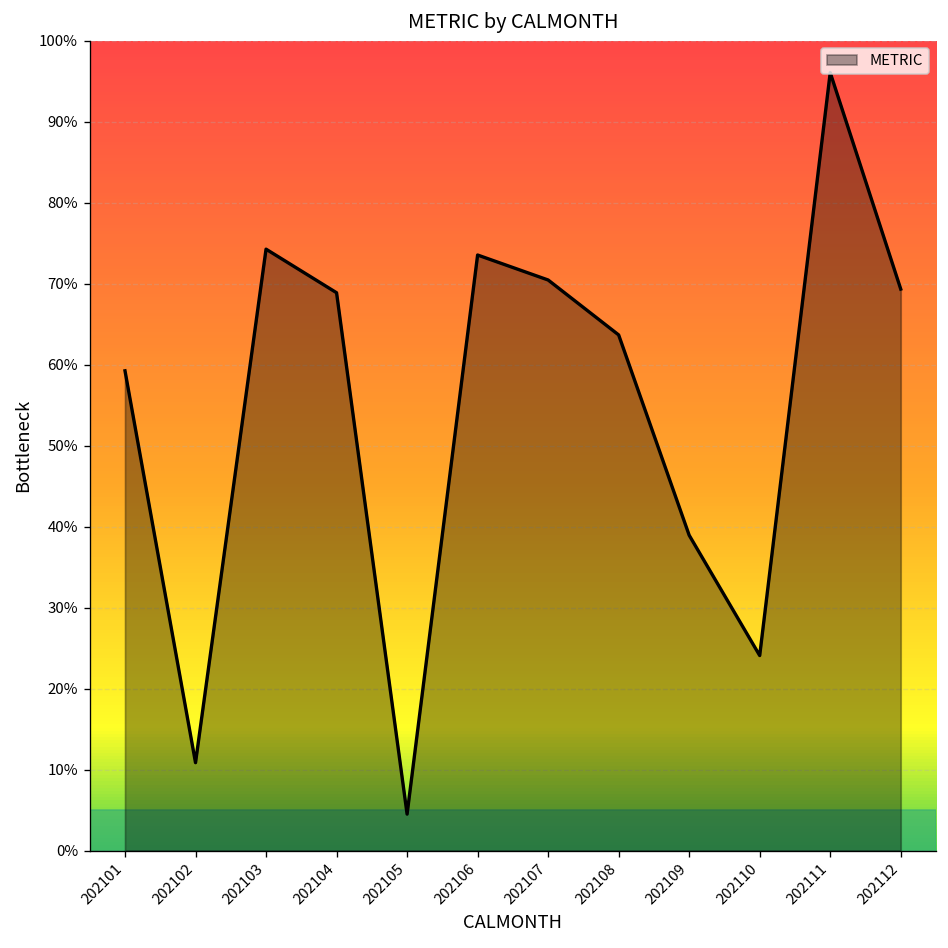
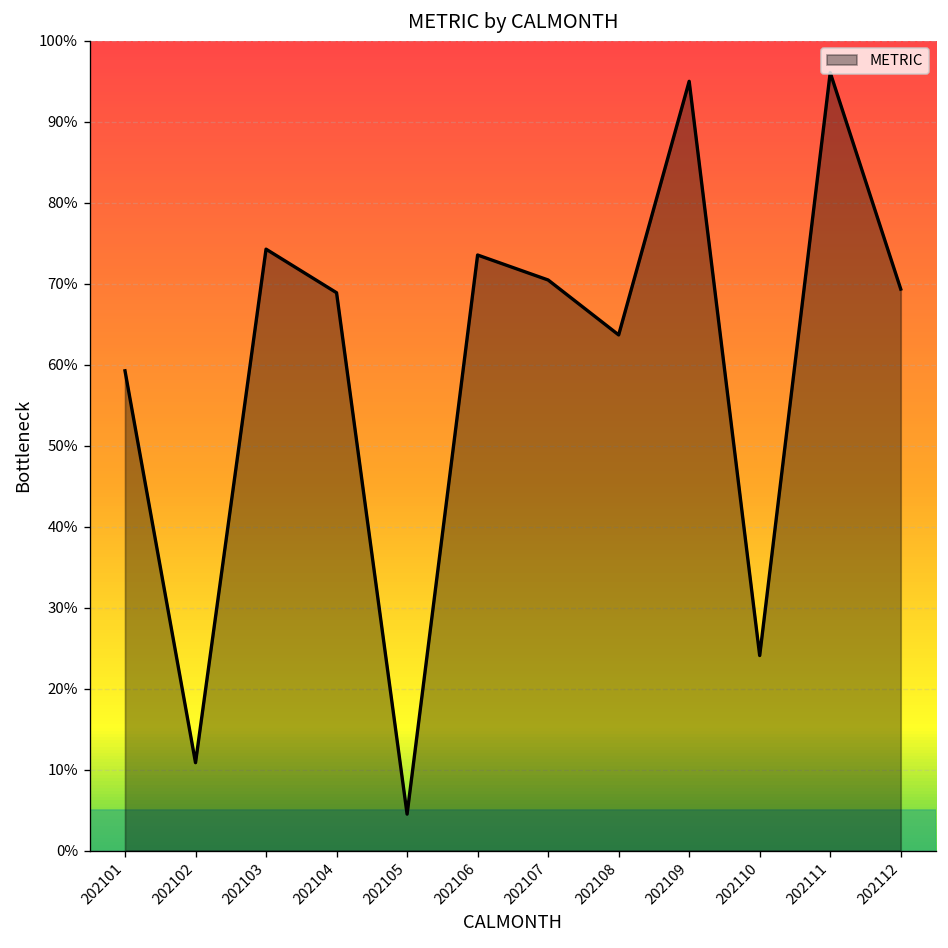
202109: 39% -> 95%
